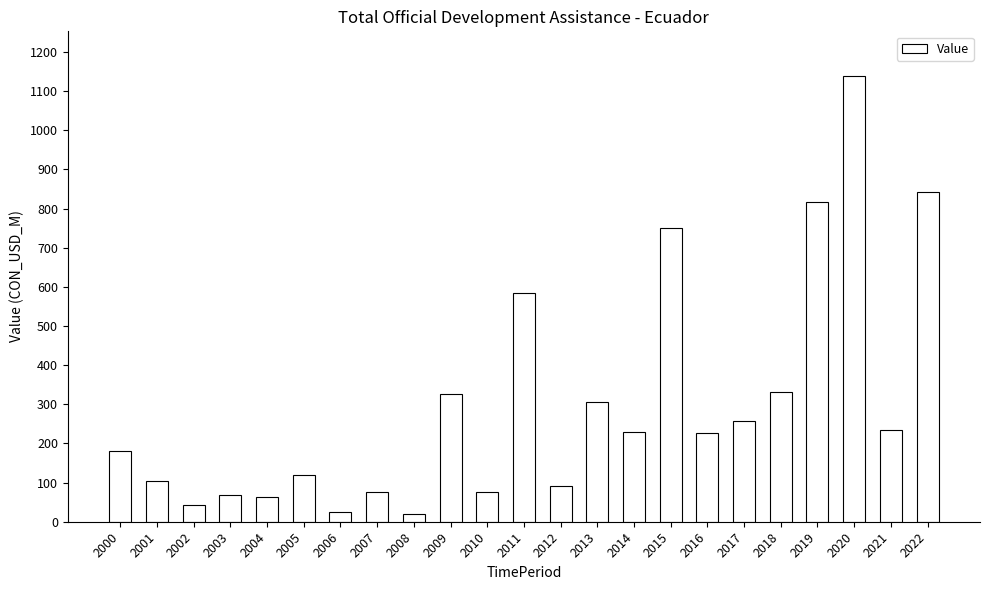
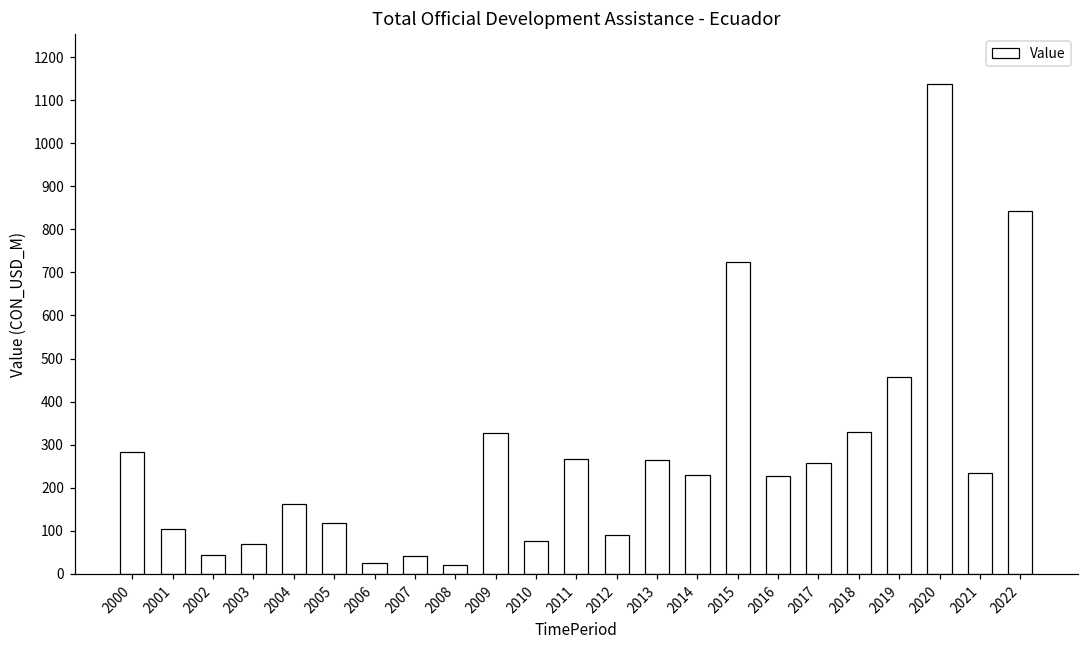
2000: 180 -> 280
2004: 60 -> 160
2007: 70 -> 40
2011: 580 -> 270
2013: 300 -> 260
2015: 750 -> 720
2019: 820 -> 460
